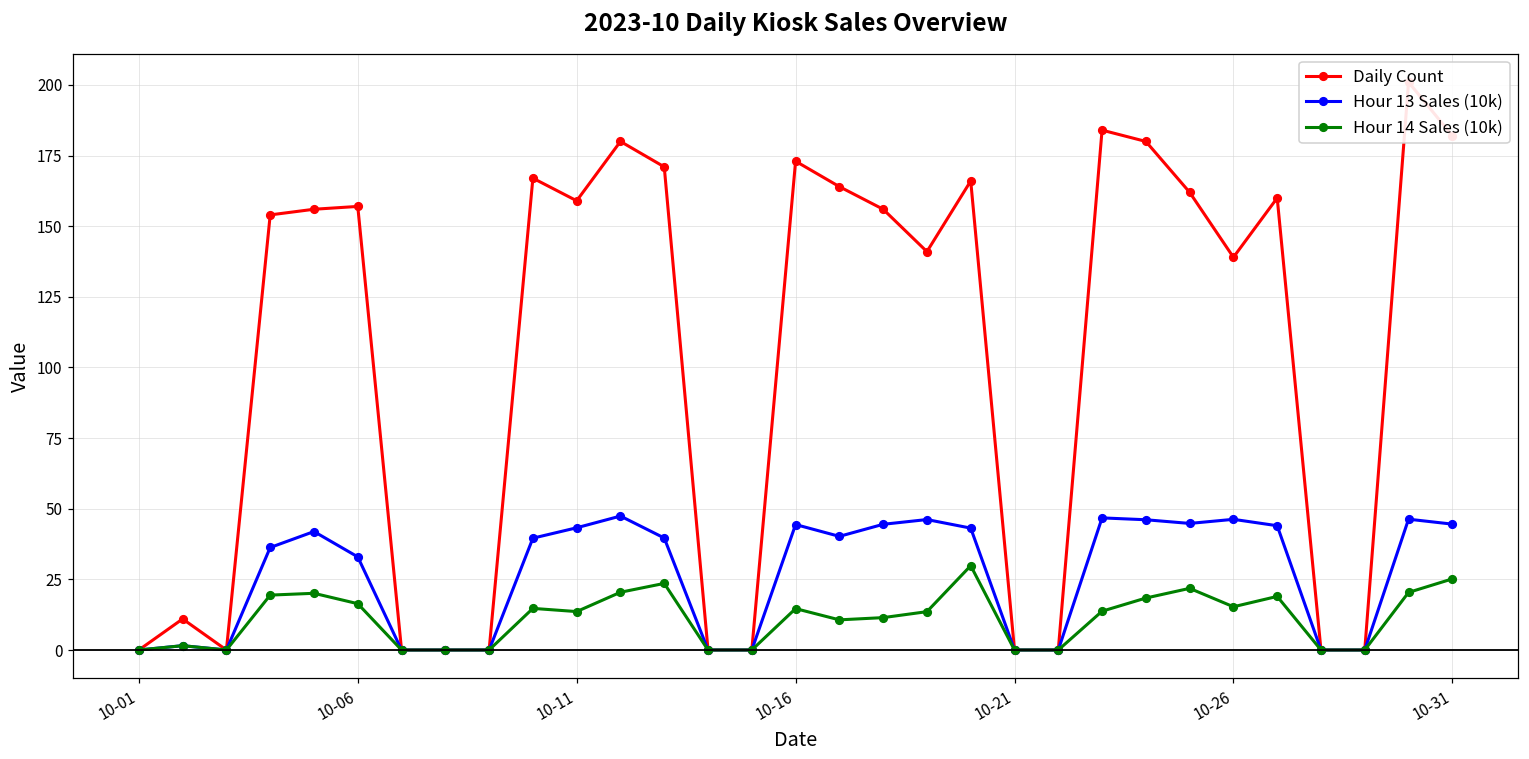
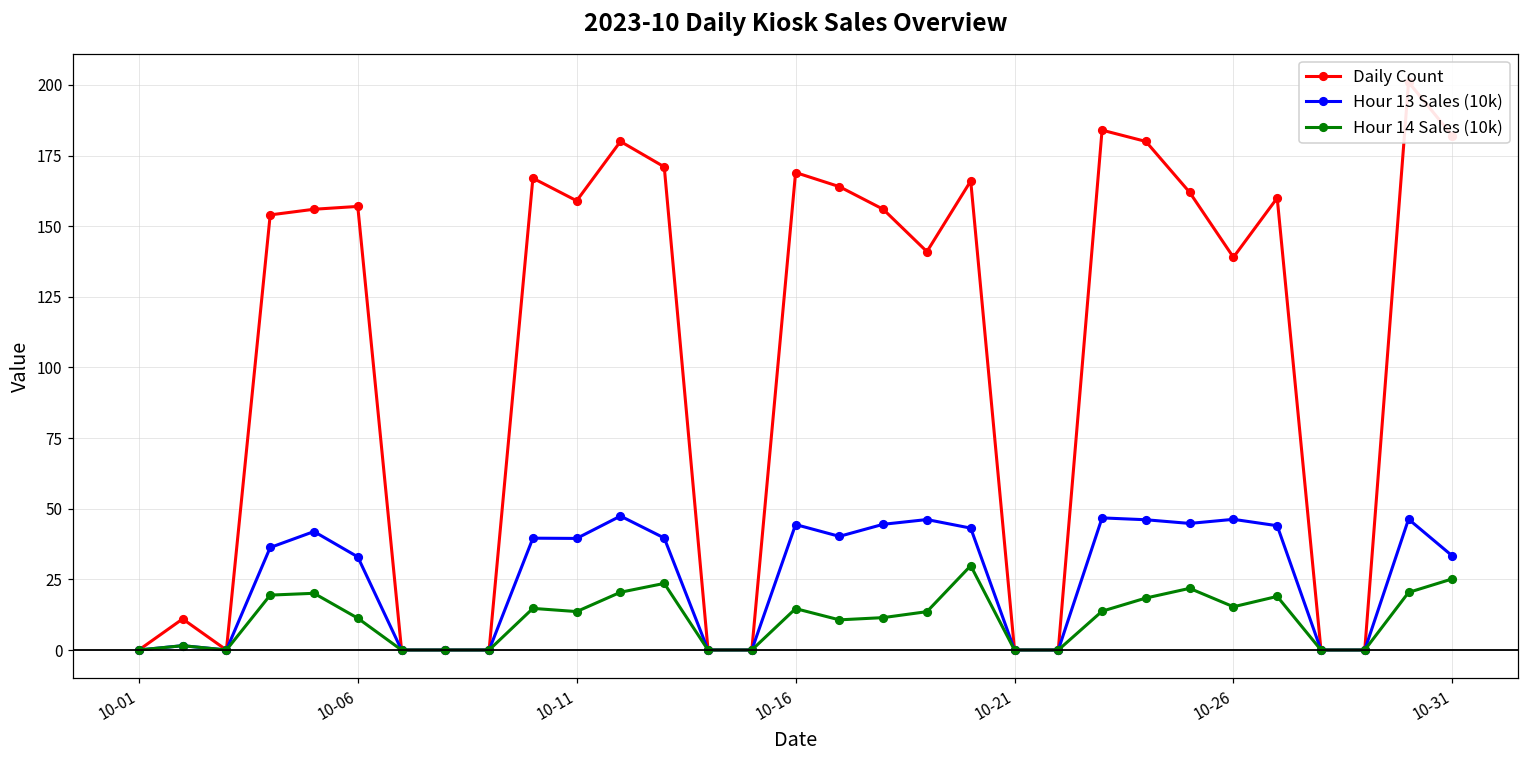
Hour 14 Sales (10k), 10-06: 16 -> 11
Hour 13 Sales (10k), 10-11: 43 -> 39
Daily Count, 10-16: 173 -> 169
Hour 13 Sales (10k), 10-31: 45 -> 33
